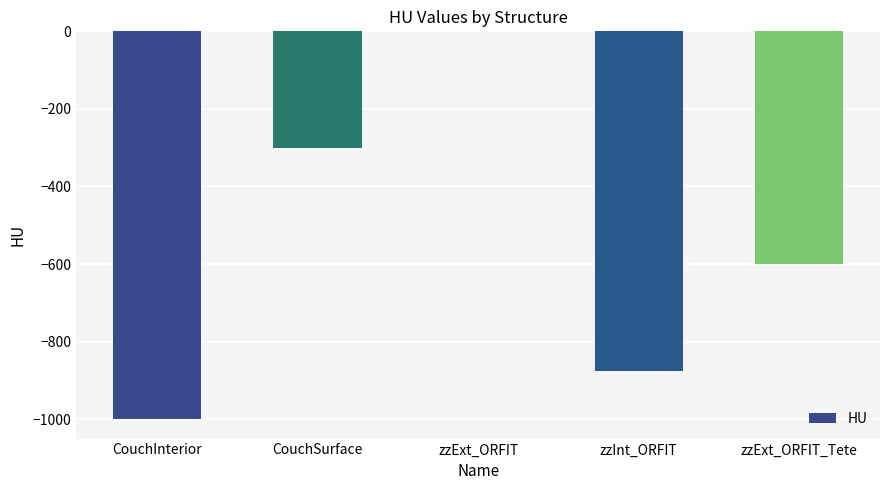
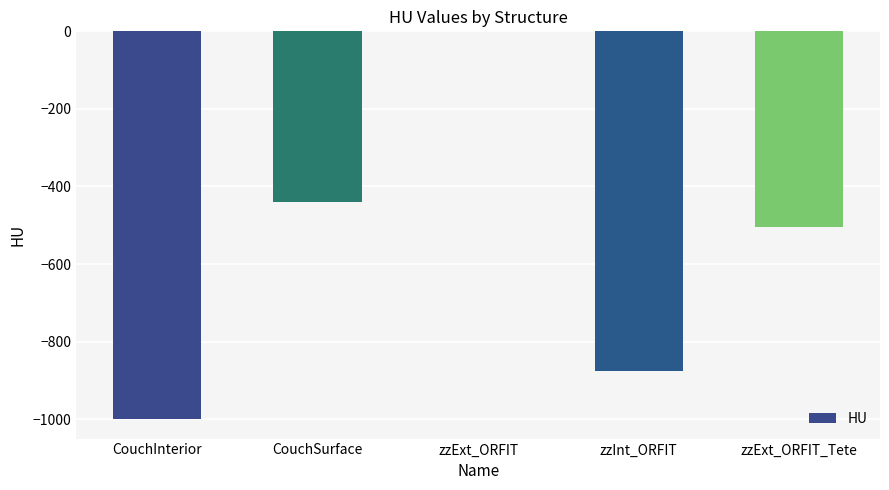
CouchSurface: -300 -> -440
zzExt_ORFIT_Tete: -600 -> -510
